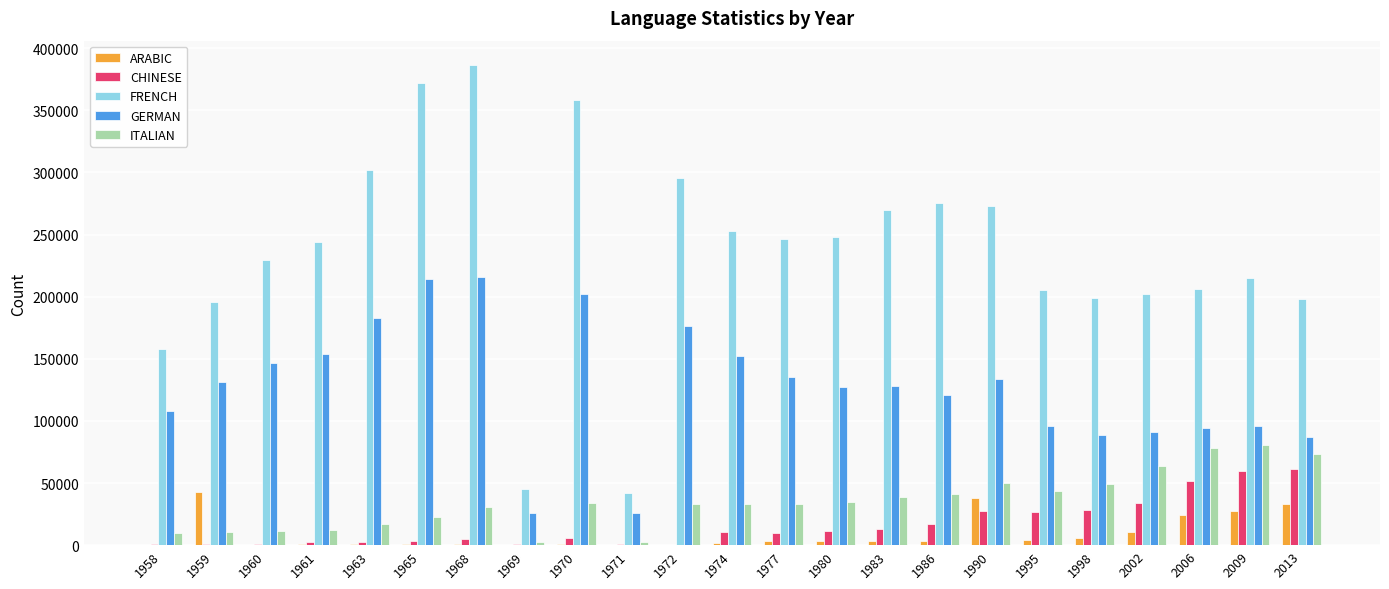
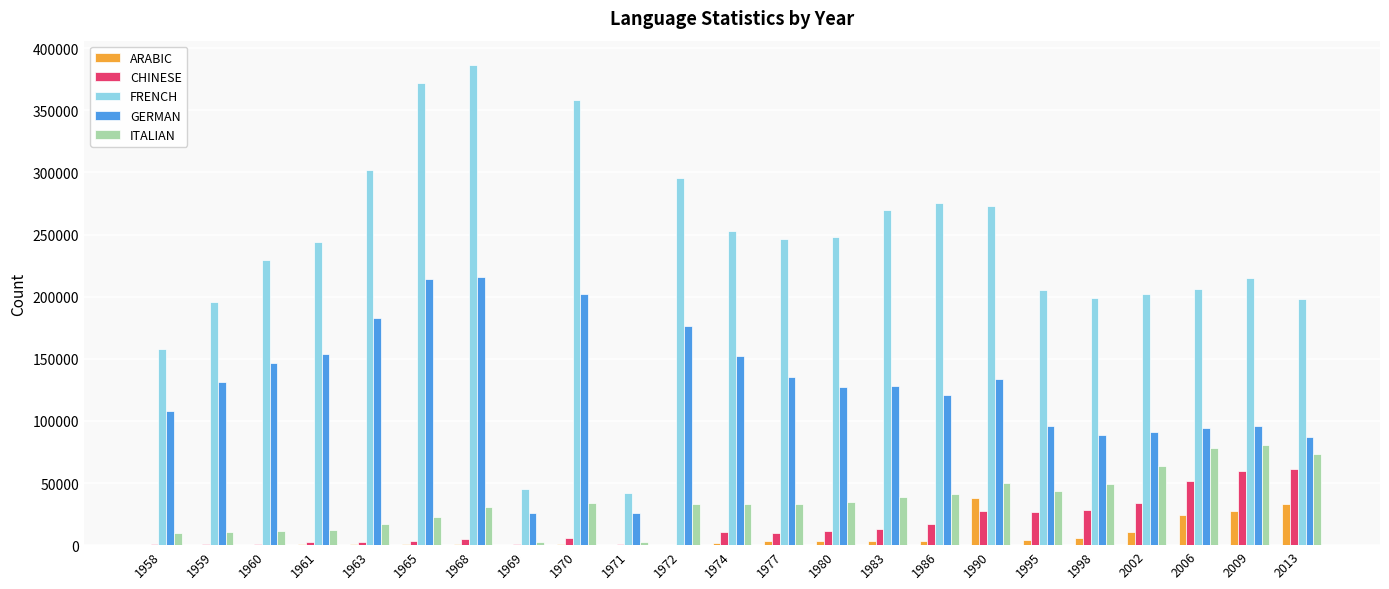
ARABIC, 1959: 43000 -> 0
